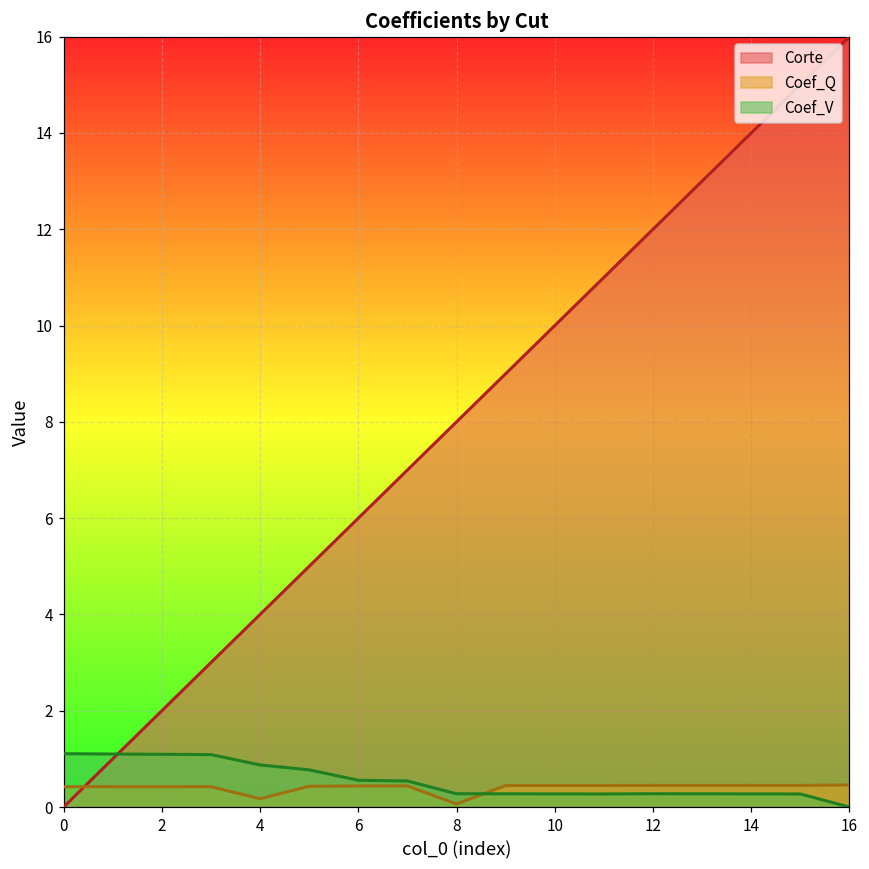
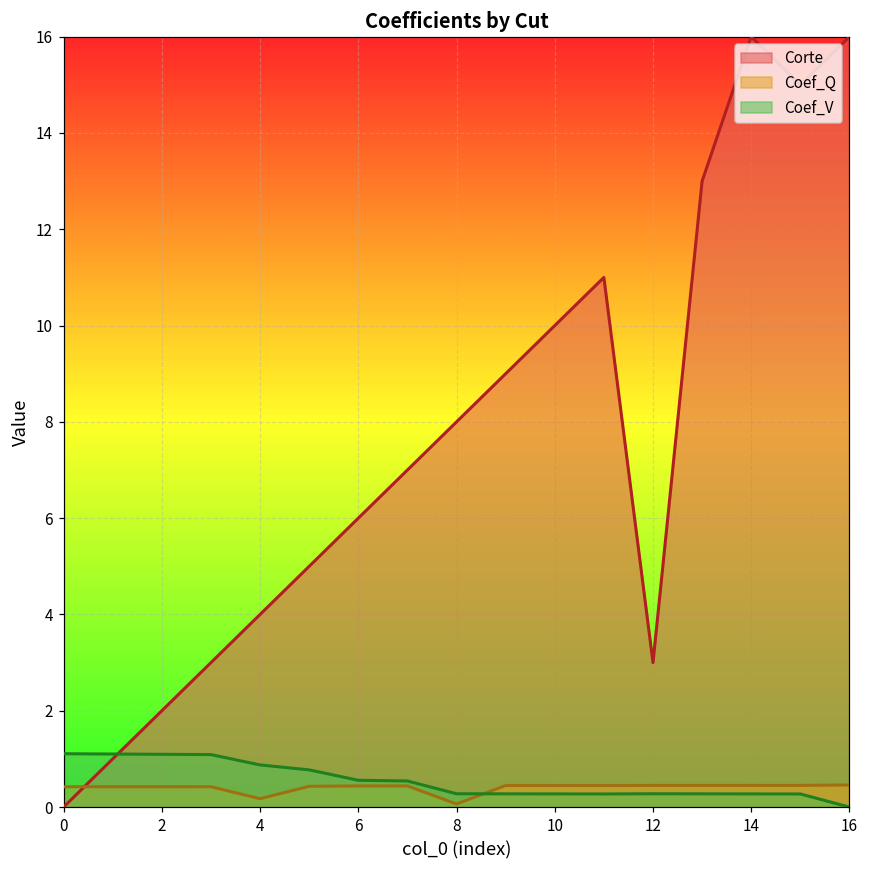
Corte, 12: 12 -> 3
Corte, 14: 14 -> 16
